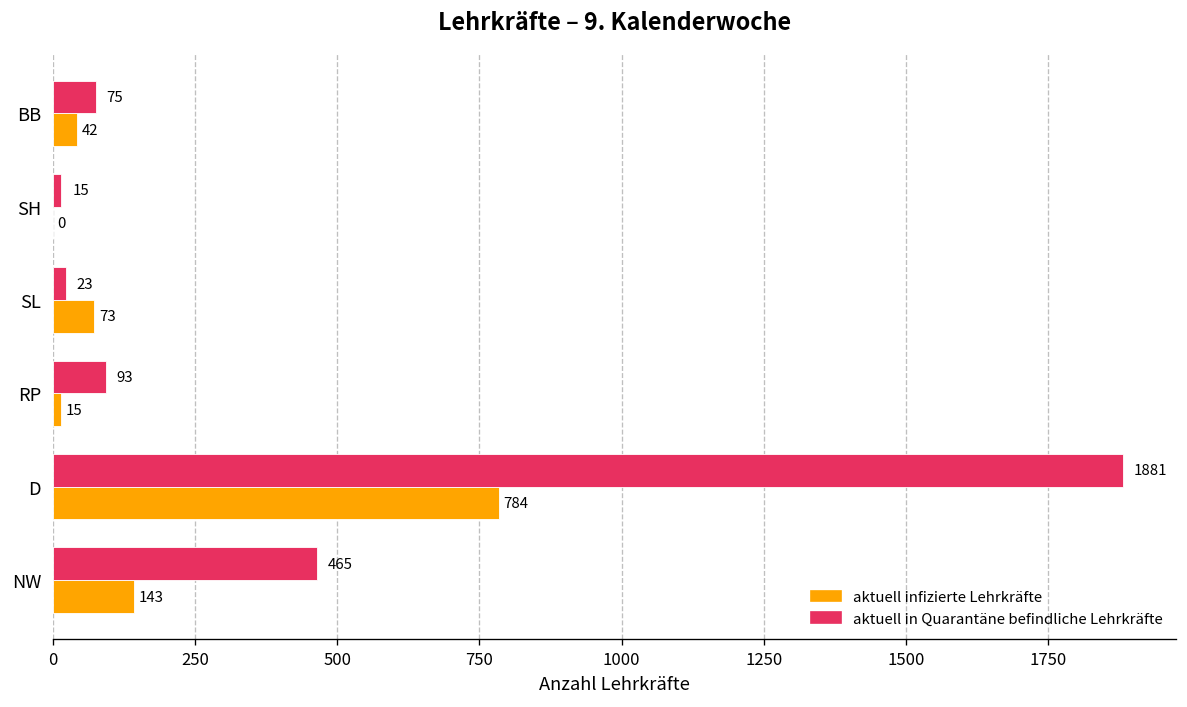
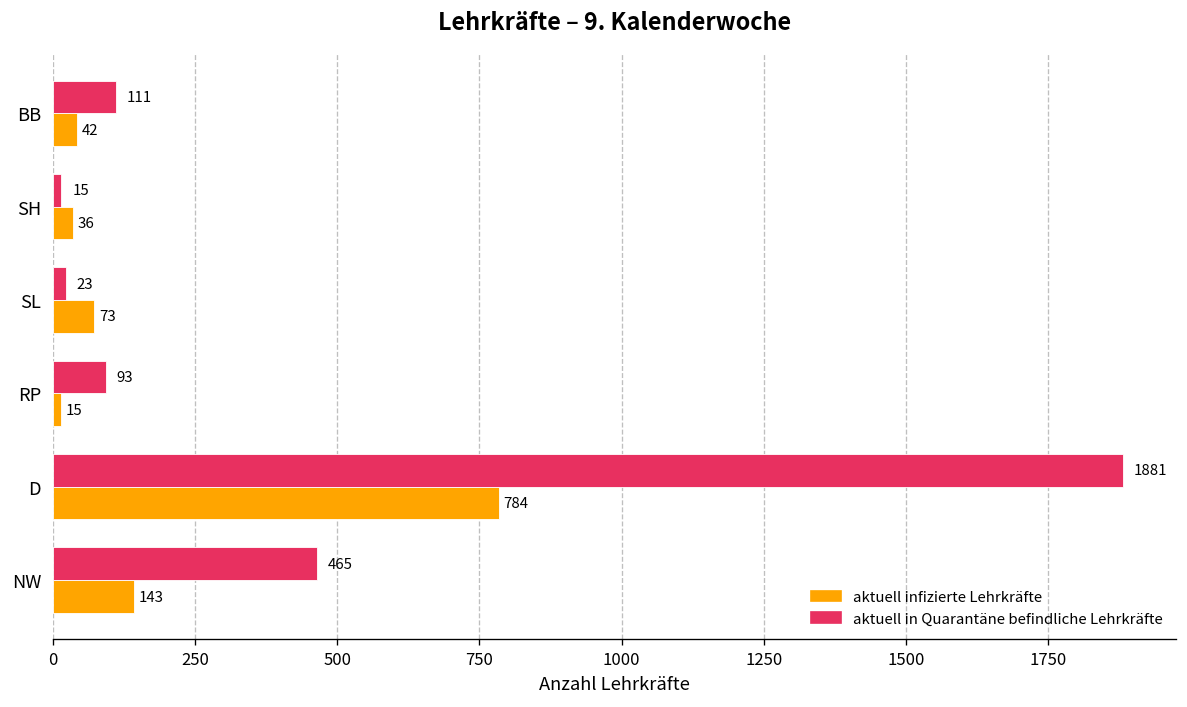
aktuell in Quarantäne befindliche Lehrkräfte, BB: 75 -> 111
aktuell infizierte Lehrkräfte, SH: 0 -> 36
